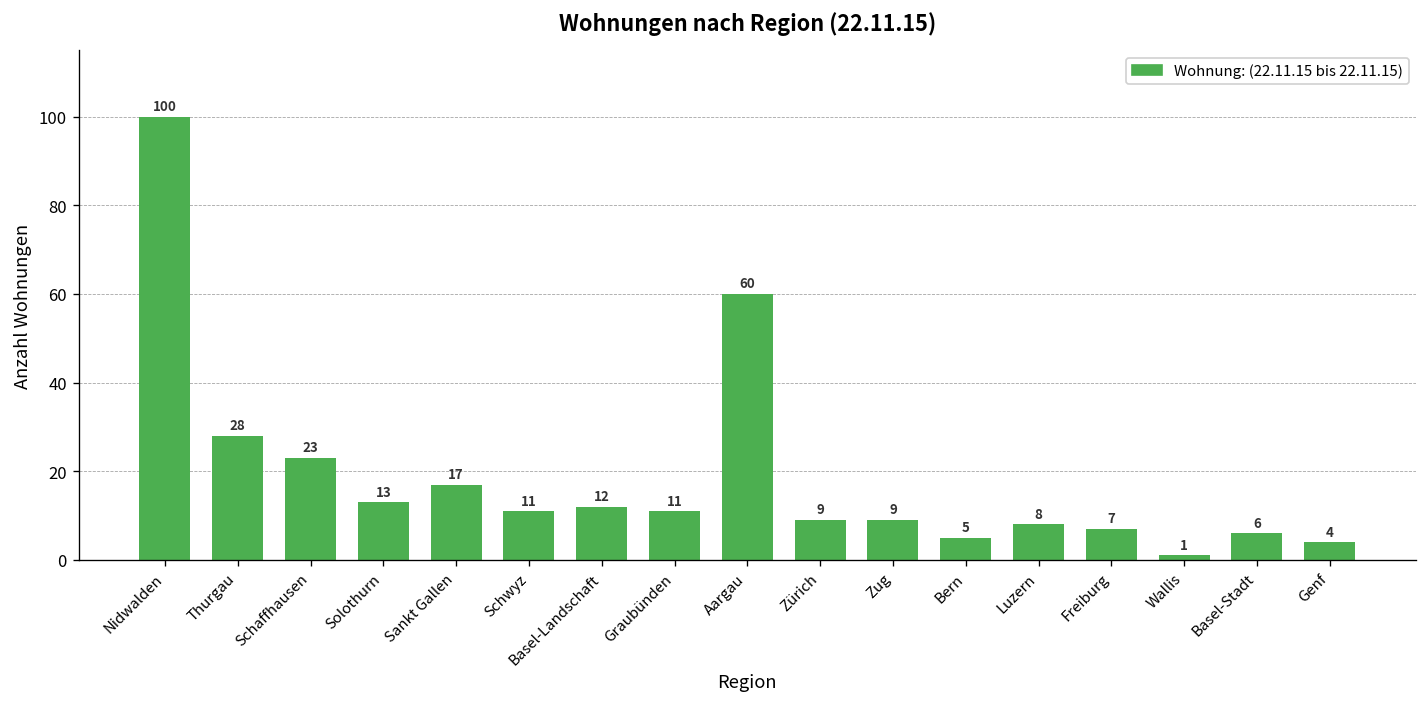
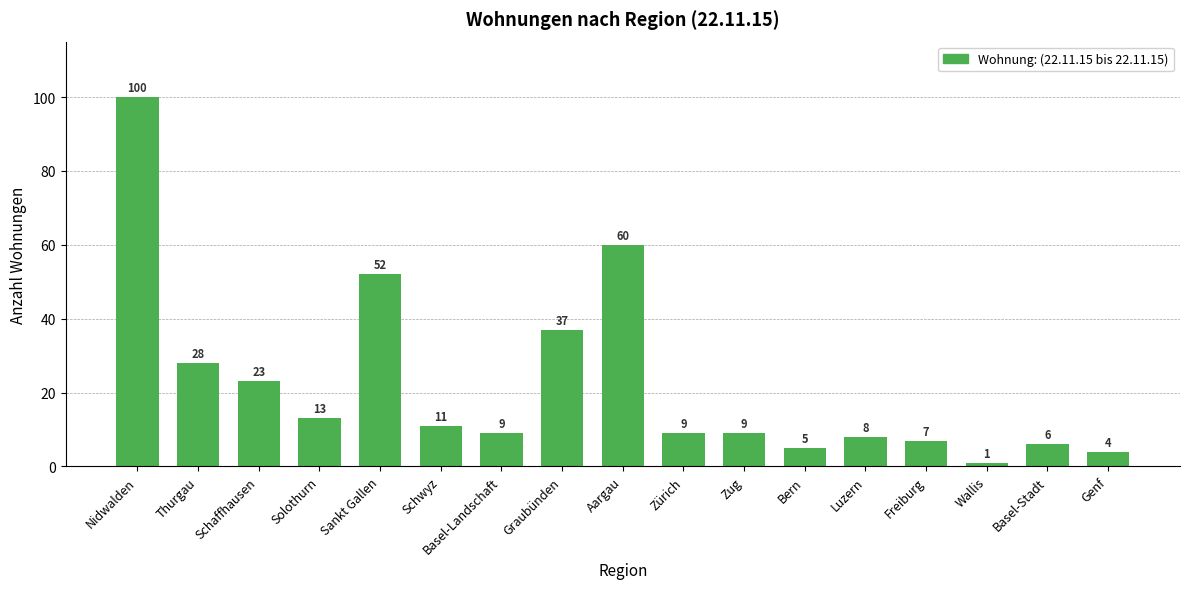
Sankt Gallen: 17 -> 52
Basel-Landschaft: 12 -> 9
Graubünden: 11 -> 37
